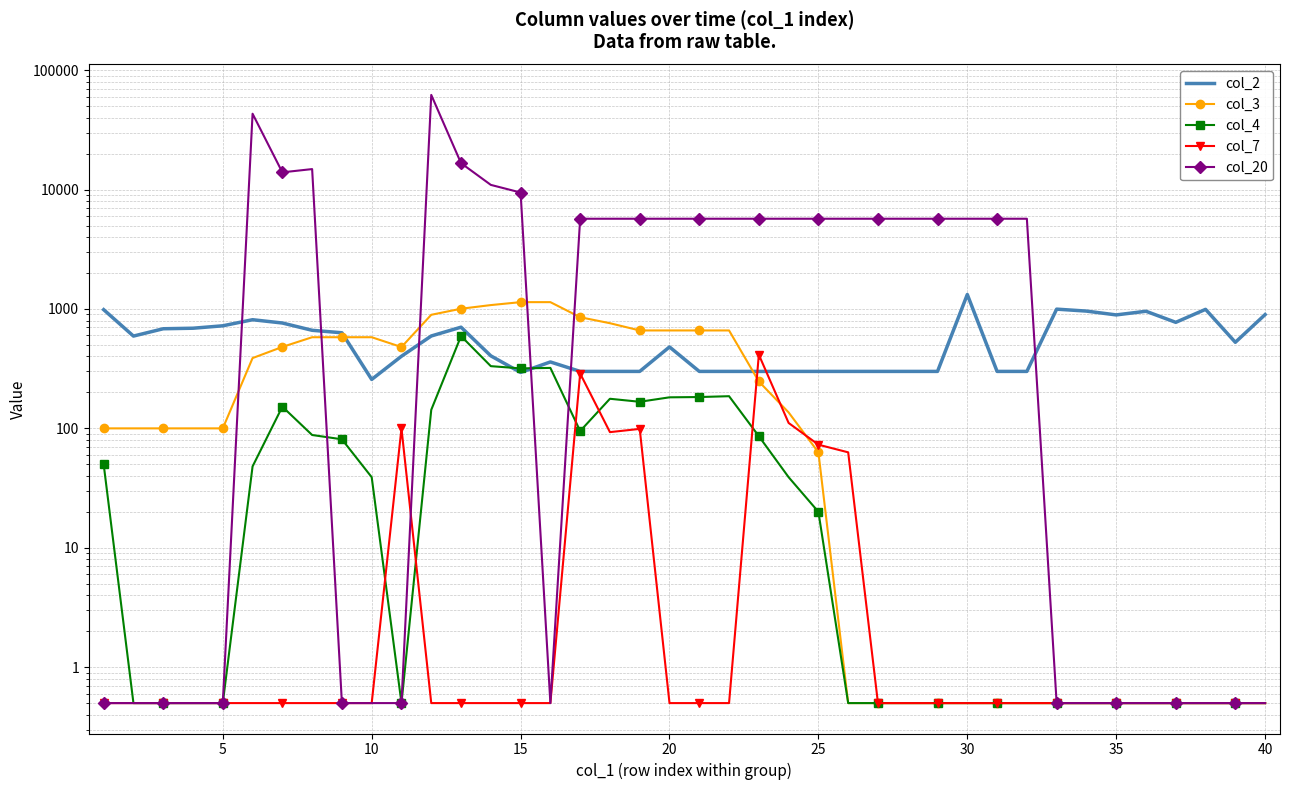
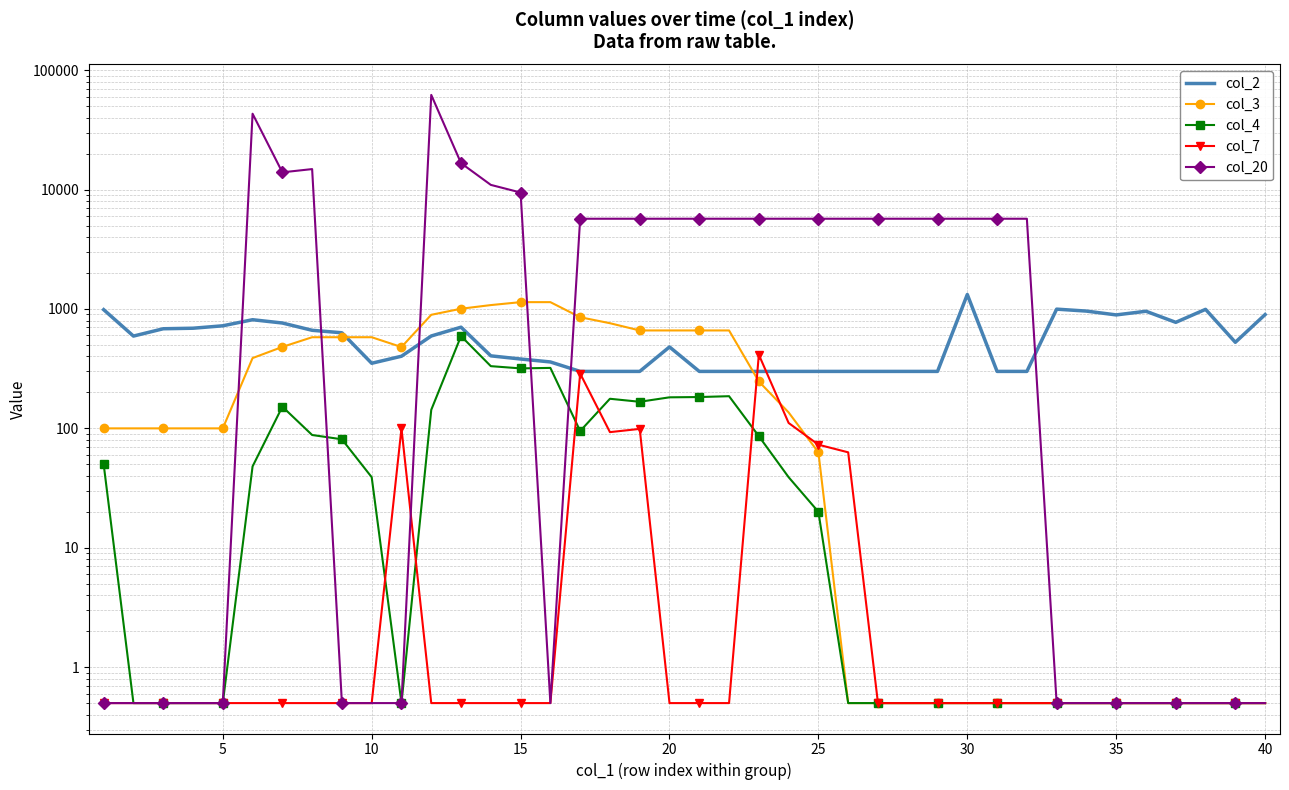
col_2, 10: 260 -> 350
col_2, 15: 290 -> 380
